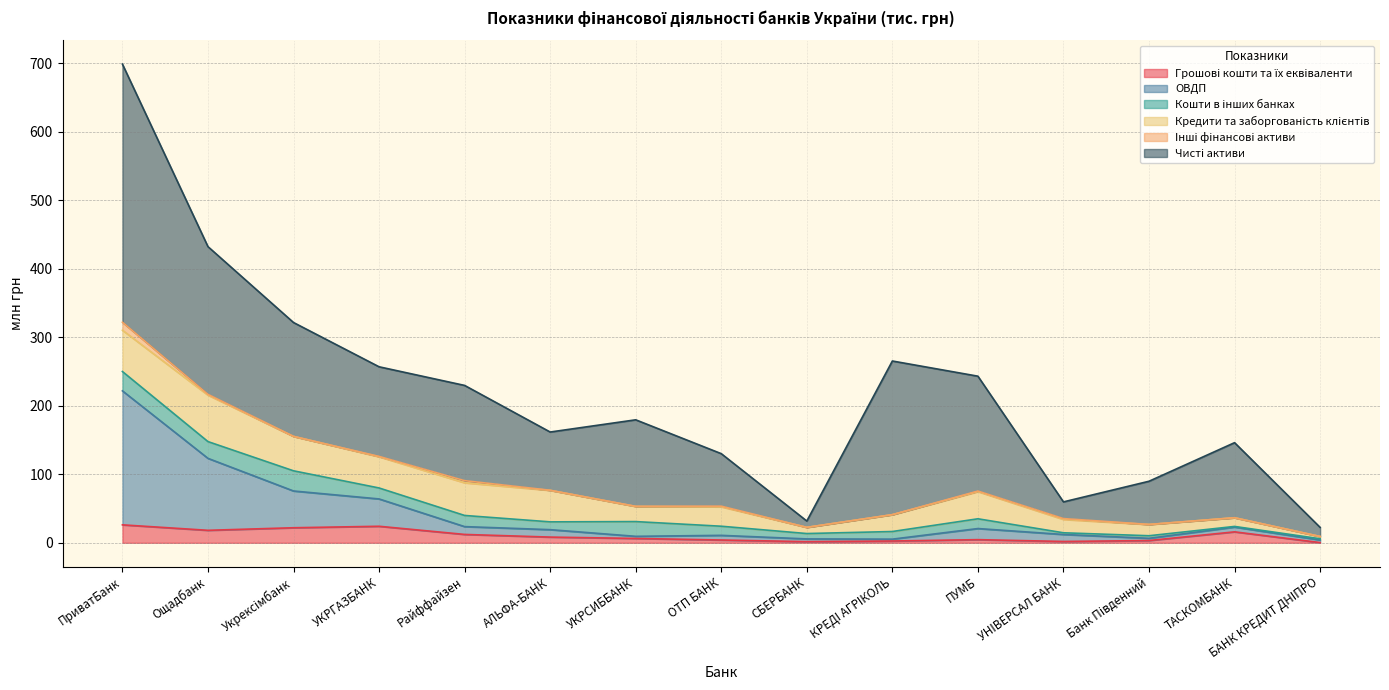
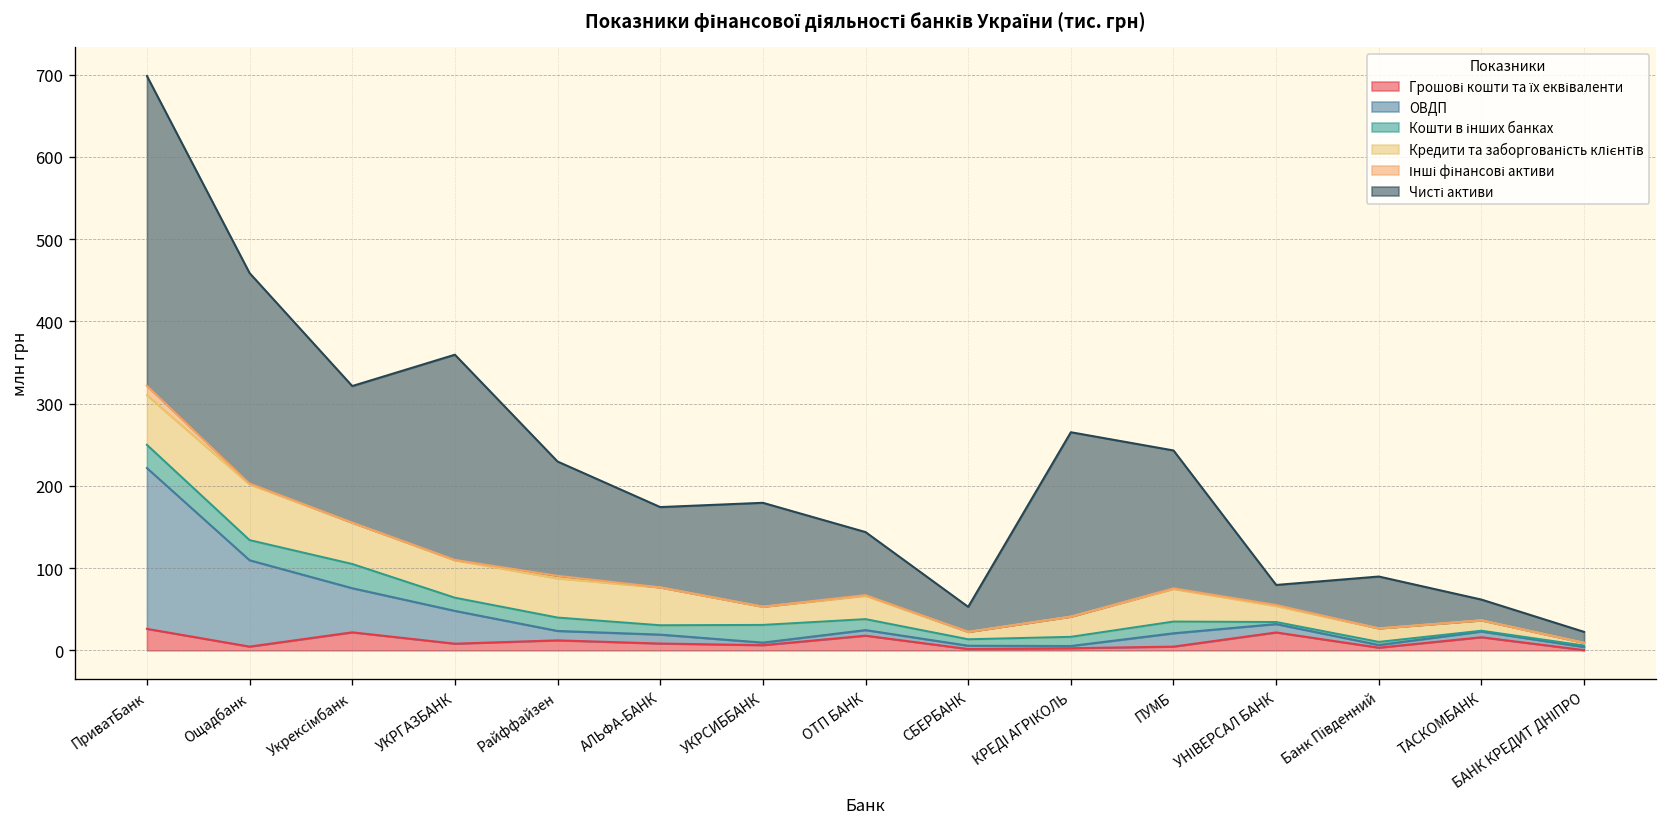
Грошові кошти та їх еквіваленти, Ощадбанк: 20 -> 0
Чисті активи, Ощадбанк: 220 -> 260
Грошові кошти та їх еквіваленти, УКРГАЗБАНК: 20 -> 10
Чисті активи, УКРГАЗБАНК: 130 -> 250
Чисті активи, АЛЬФА-БАНК: 80 -> 100
Грошові кошти та їх еквіваленти, ОТП БАНК: 0 -> 20
Чисті активи, СБЕРБАНК: 10 -> 30
Грошові кошти та їх еквіваленти, УНІВЕРСАЛ БАНК: 0 -> 20
Чисті активи, ТАСКОМБАНК: 110 -> 30
